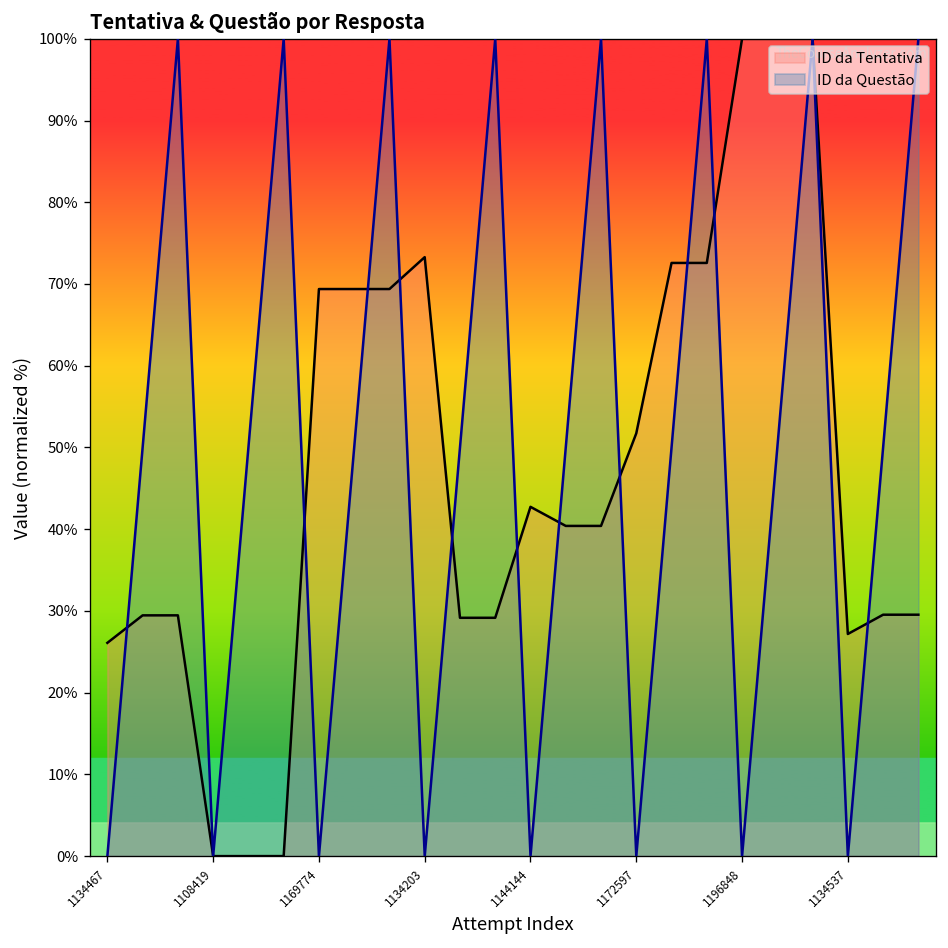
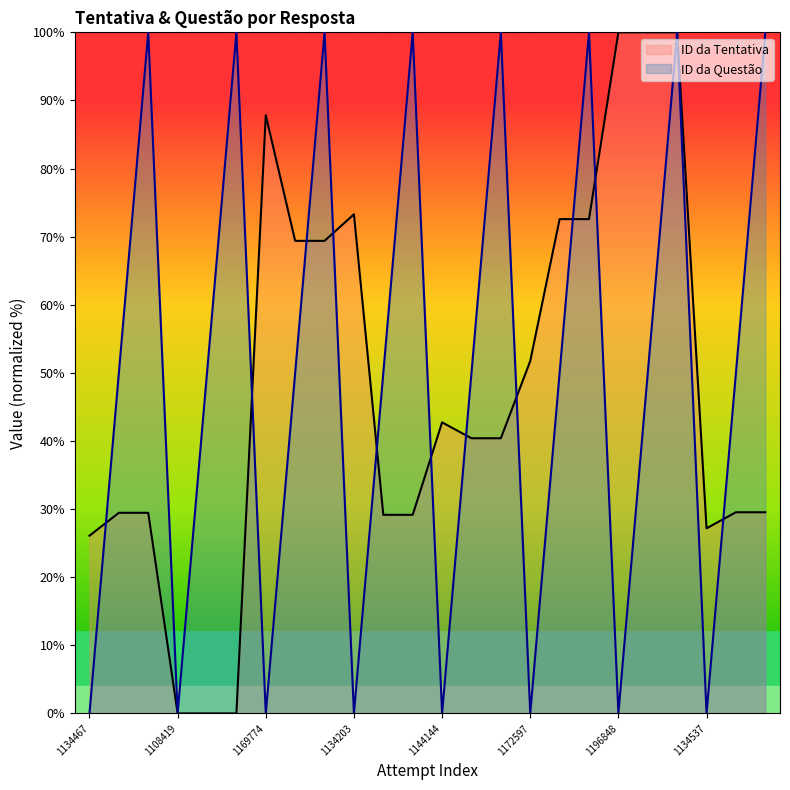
ID da Tentativa, 1169774: 69% -> 88%
